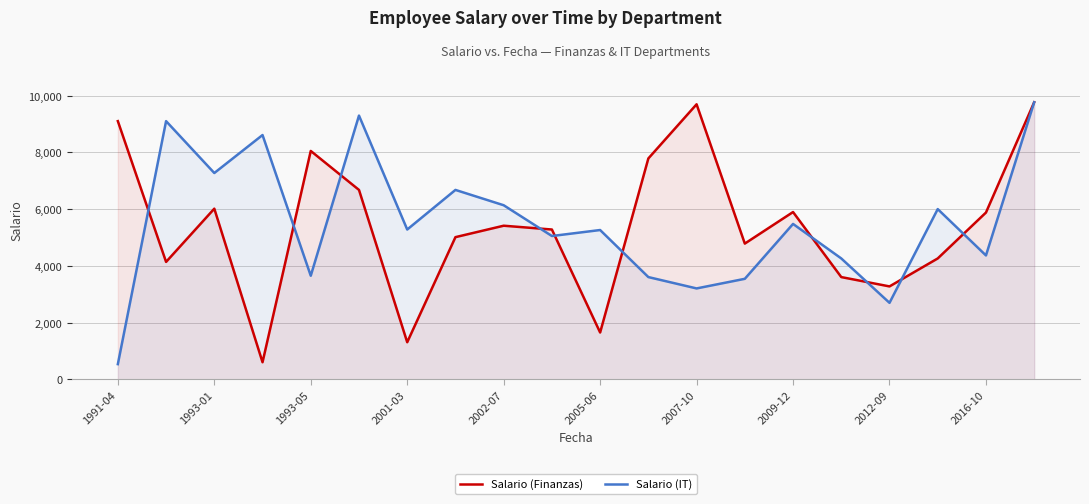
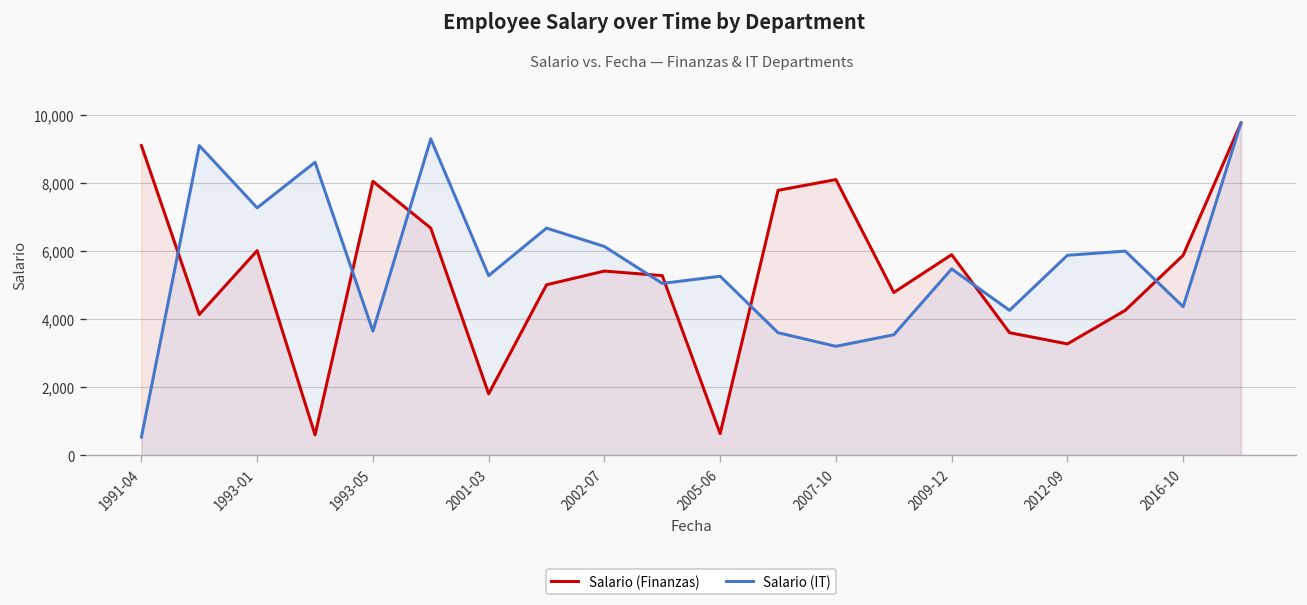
Salario (Finanzas), 2001-03: 1,300 -> 1,800
Salario (Finanzas), 2005-06: 1,700 -> 600
Salario (Finanzas), 2007-10: 9,700 -> 8,100
Salario (IT), 2012-09: 2,700 -> 5,900
